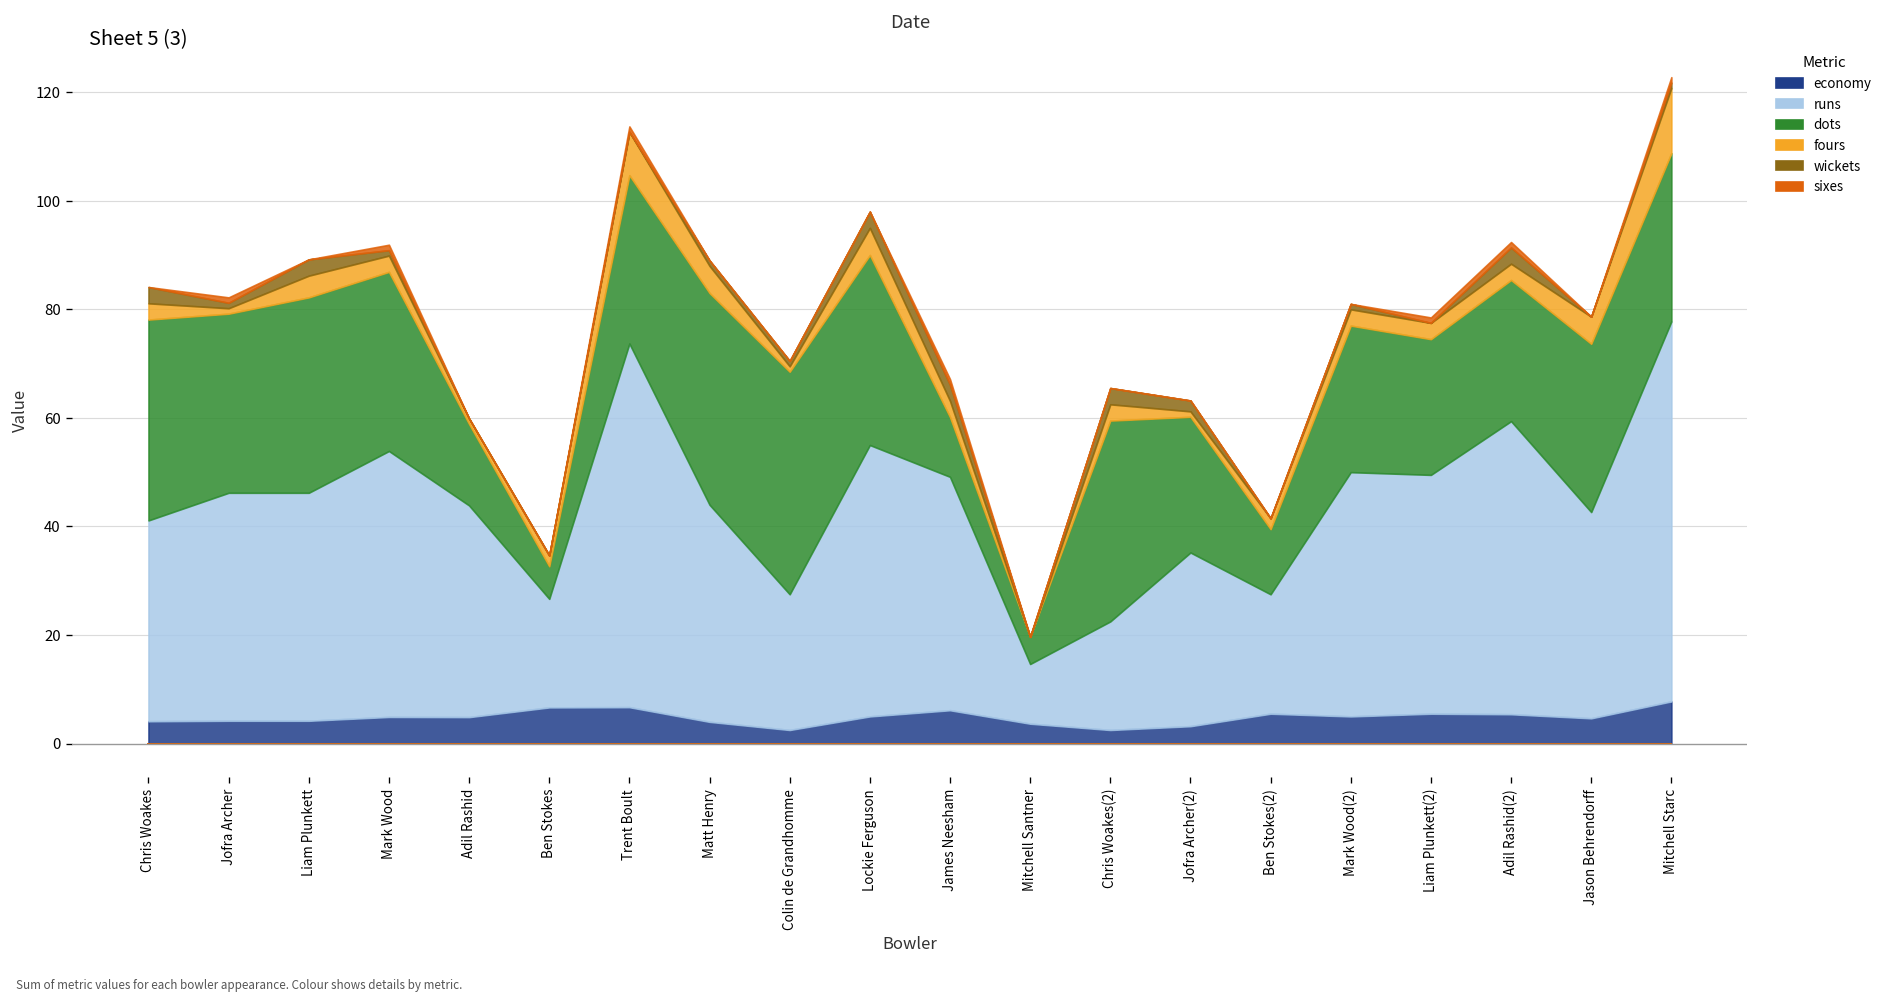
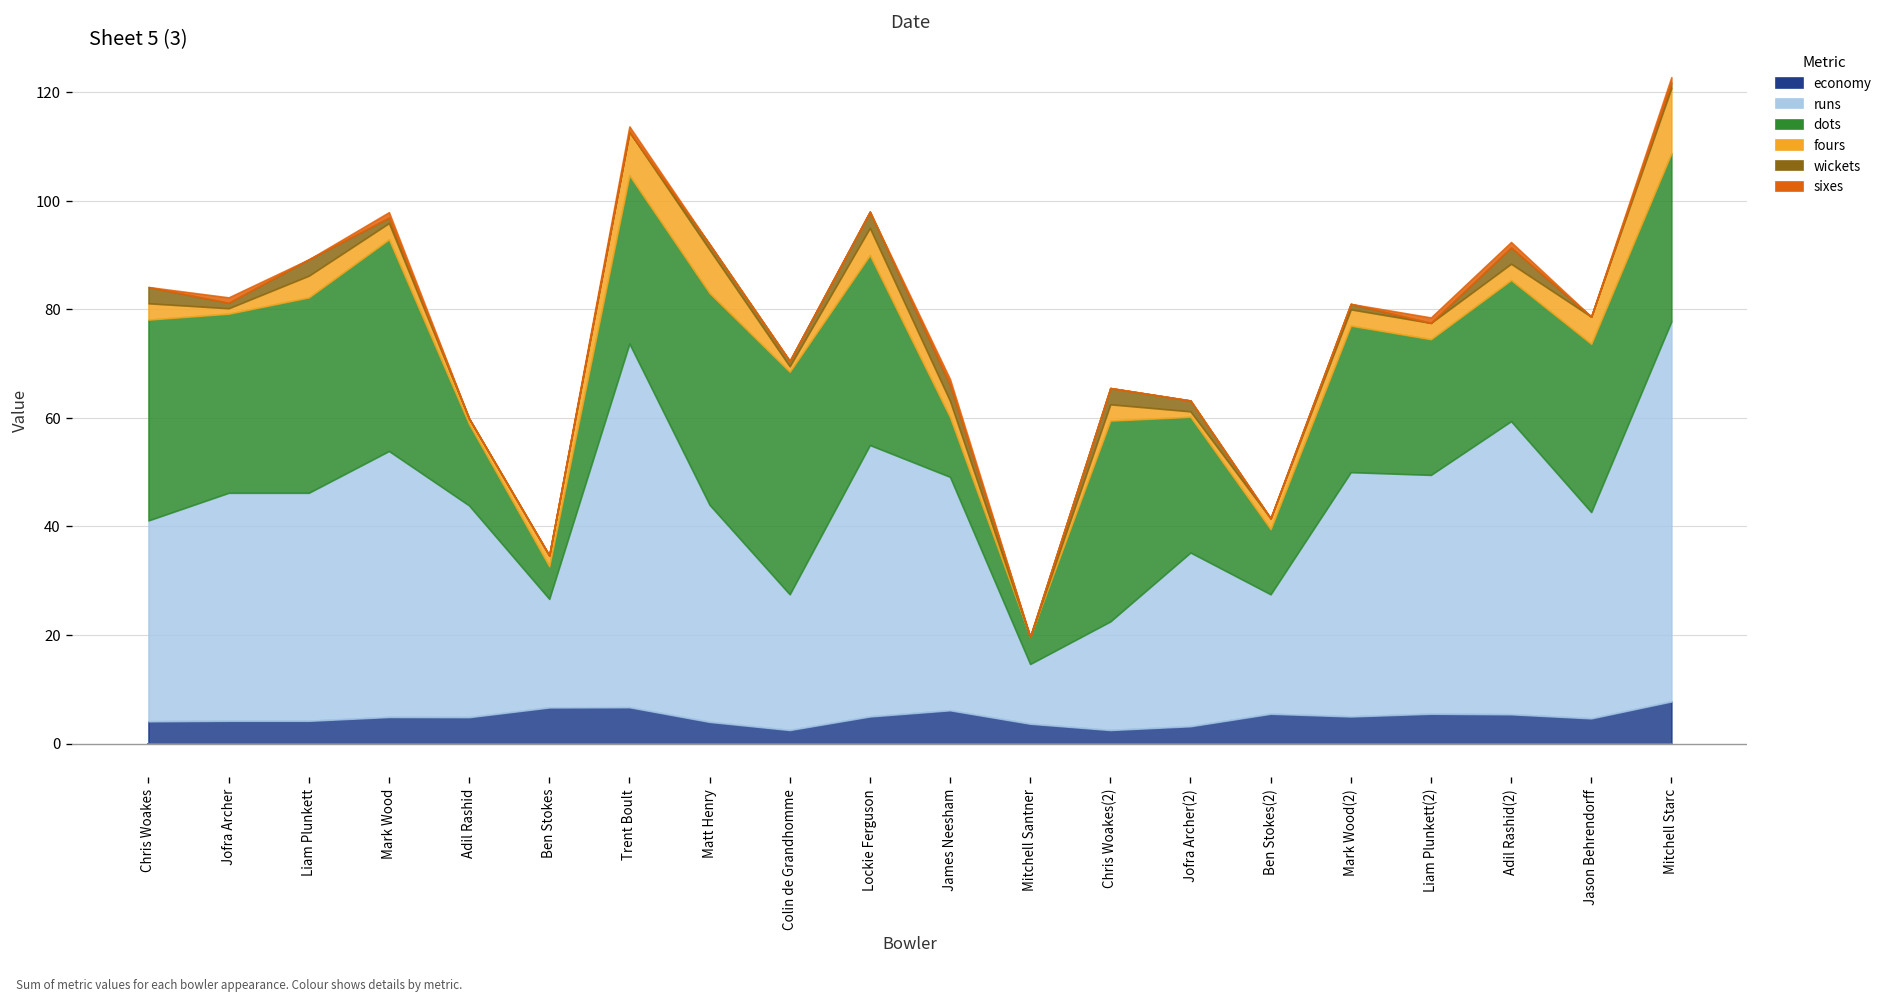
dots, Mark Wood: 33 -> 39
fours, Matt Henry: 5 -> 8
